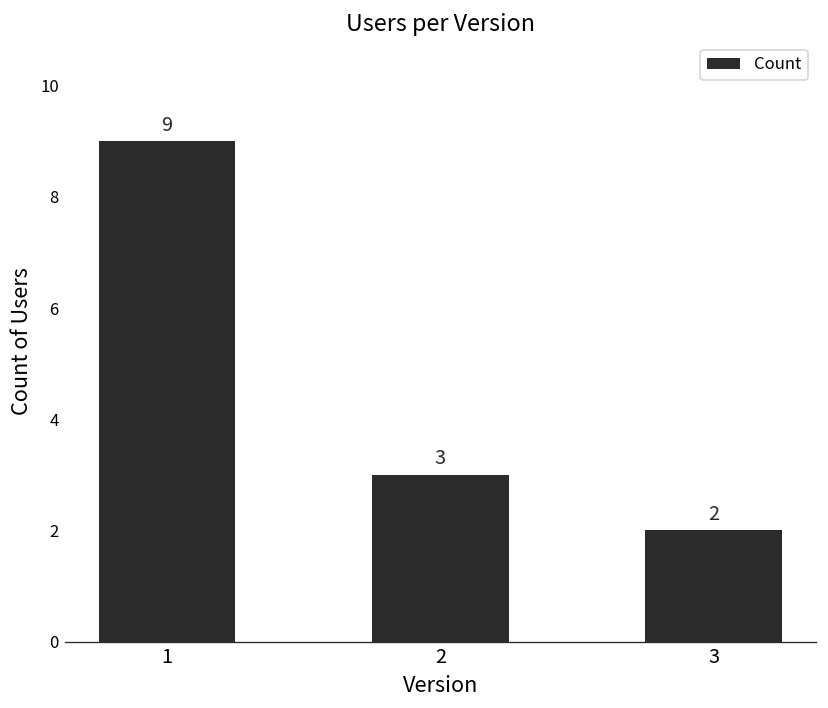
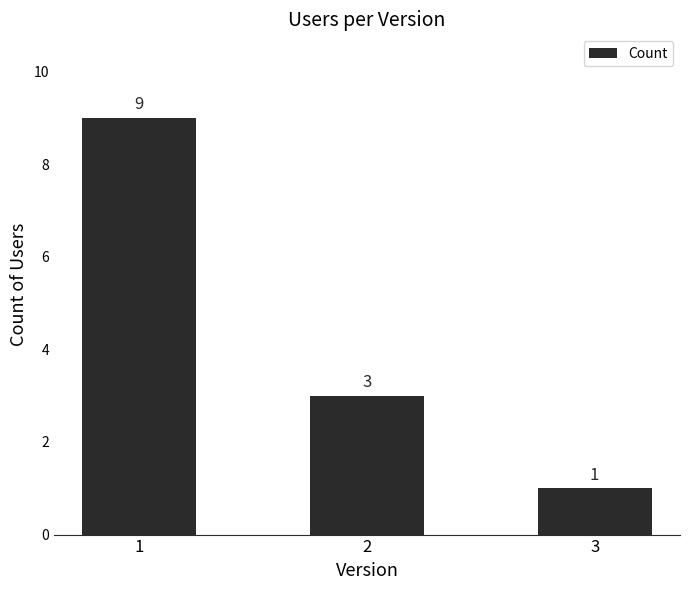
3: 2 -> 1
